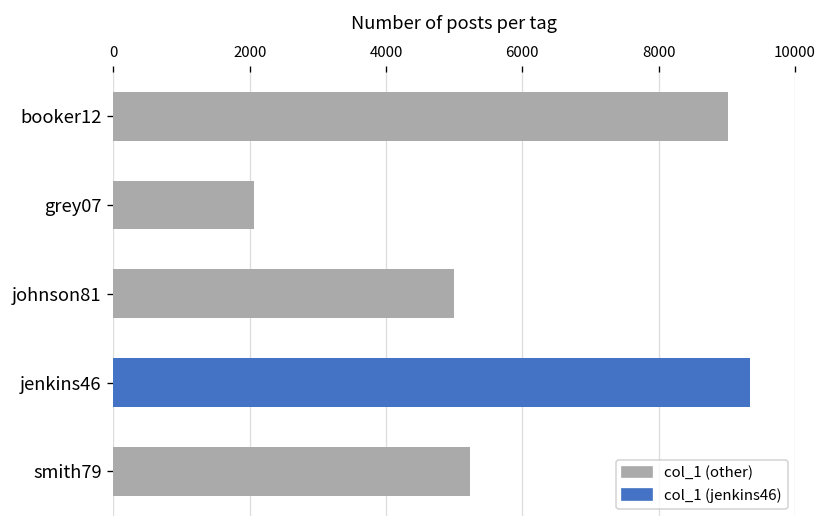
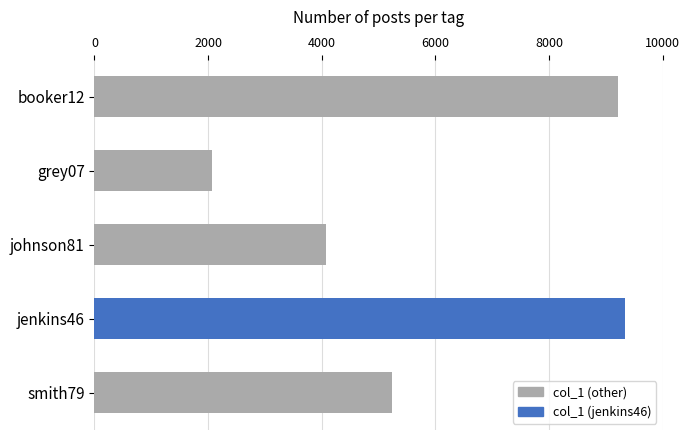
booker12: 9000 -> 9200
johnson81: 5000 -> 4100
